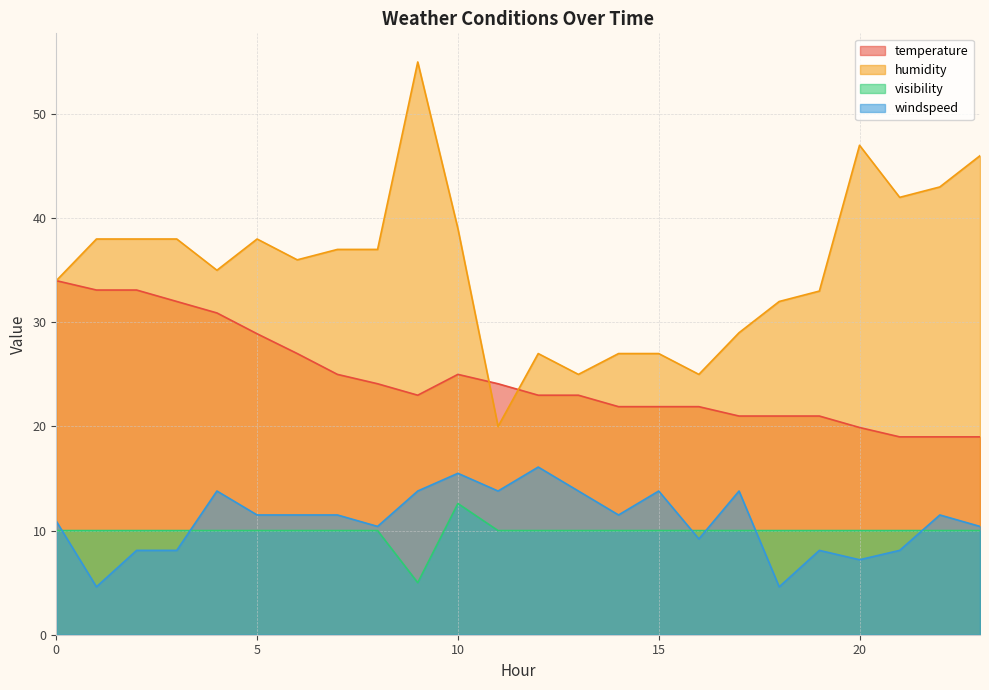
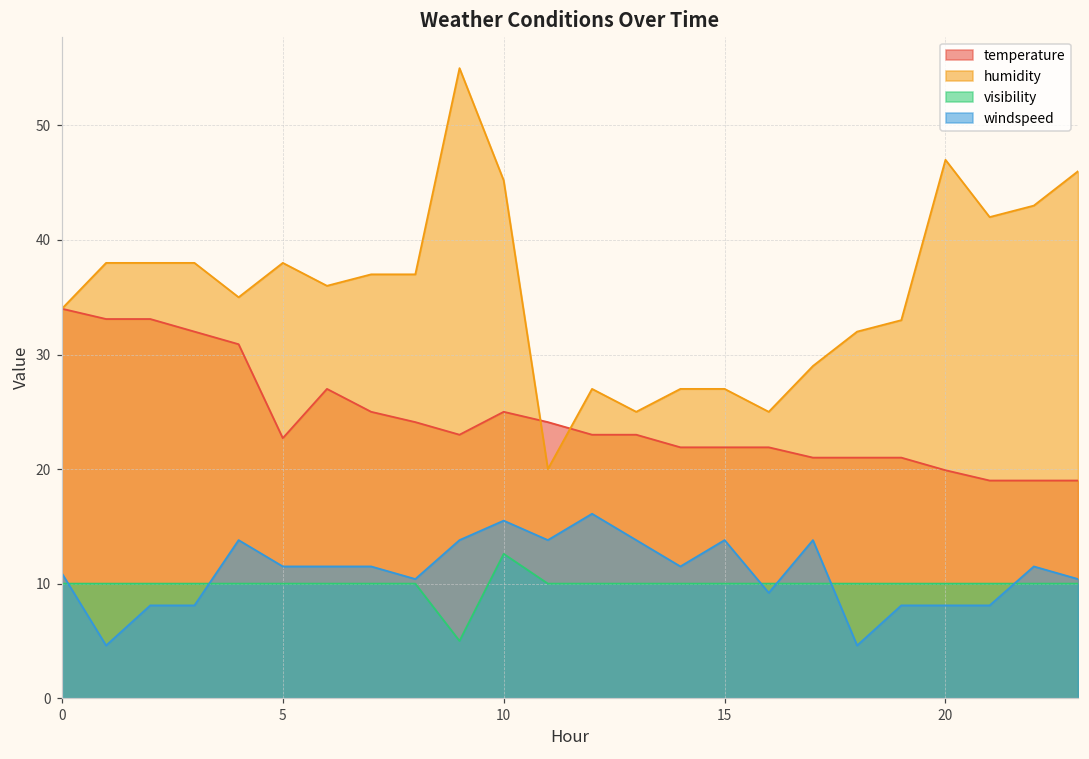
temperature, 5: 28.9 -> 22.7
humidity, 10: 39.0 -> 45.2
windspeed, 20: 7.2 -> 8.1
